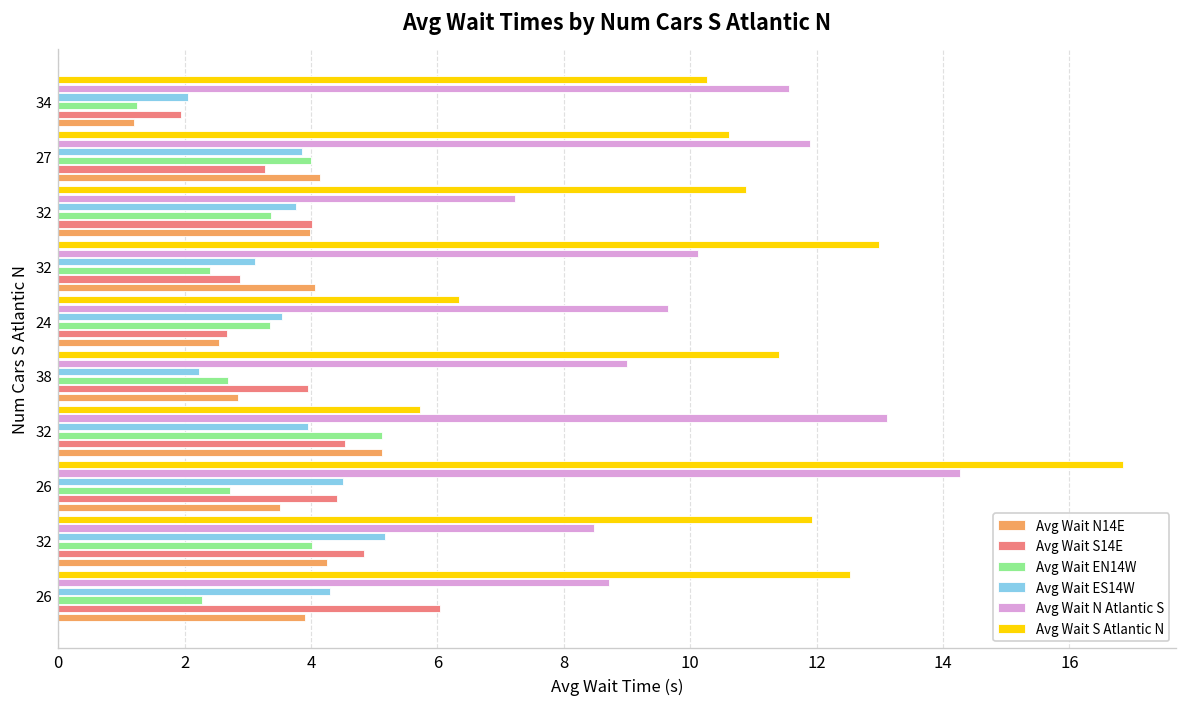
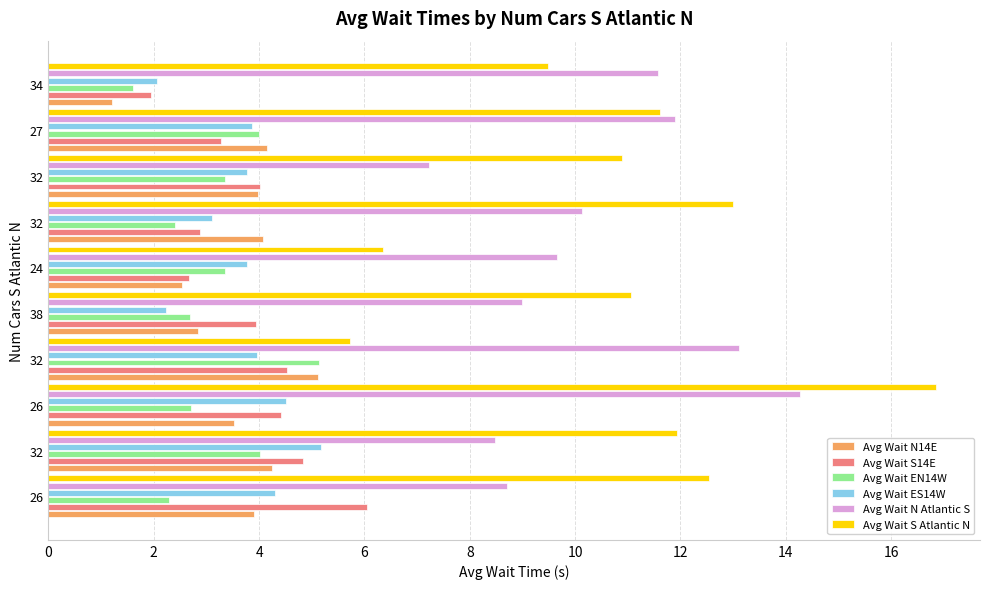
Avg Wait S Atlantic N, 34: 10.3 -> 9.5
Avg Wait EN14W, 34: 1.2 -> 1.6
Avg Wait S Atlantic N, 27: 10.6 -> 11.6
Avg Wait ES14W, 24: 3.5 -> 3.8
Avg Wait S Atlantic N, 38: 11.4 -> 11.1
